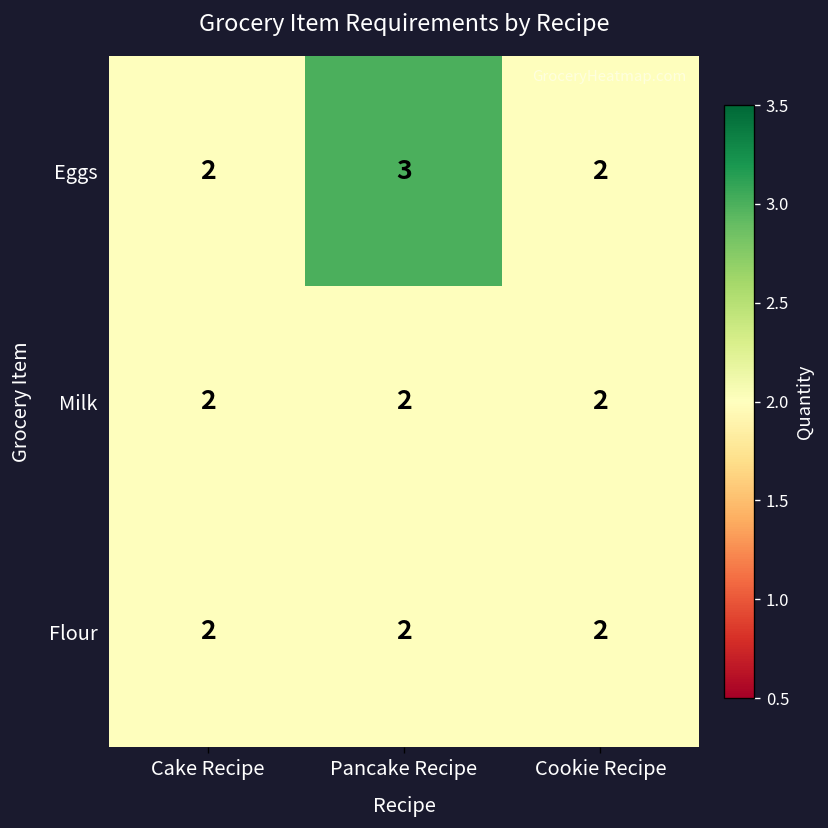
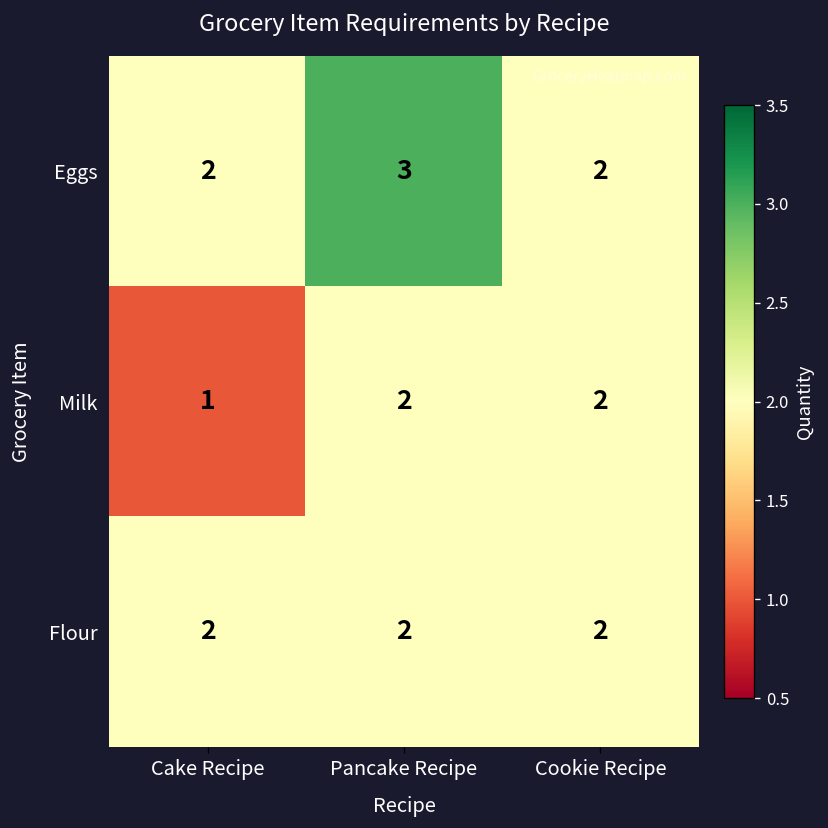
Milk, Cake Recipe: 2 -> 1
